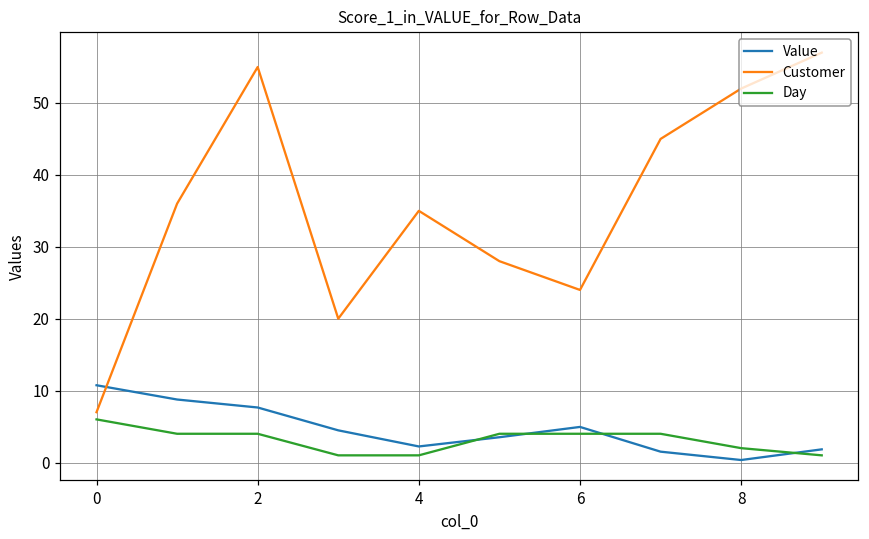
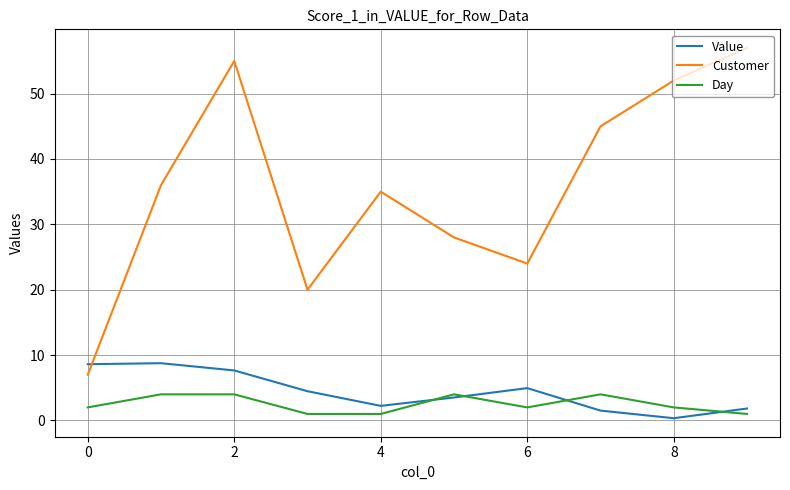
Value, 0: 11 -> 9
Day, 0: 6 -> 2
Day, 6: 4 -> 2
